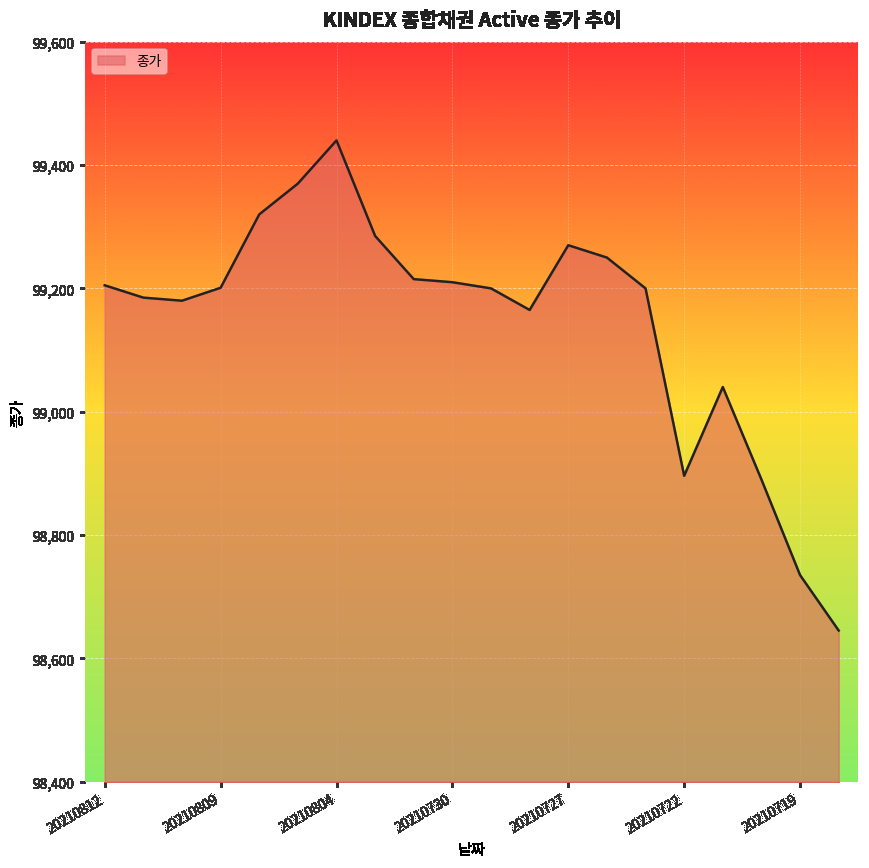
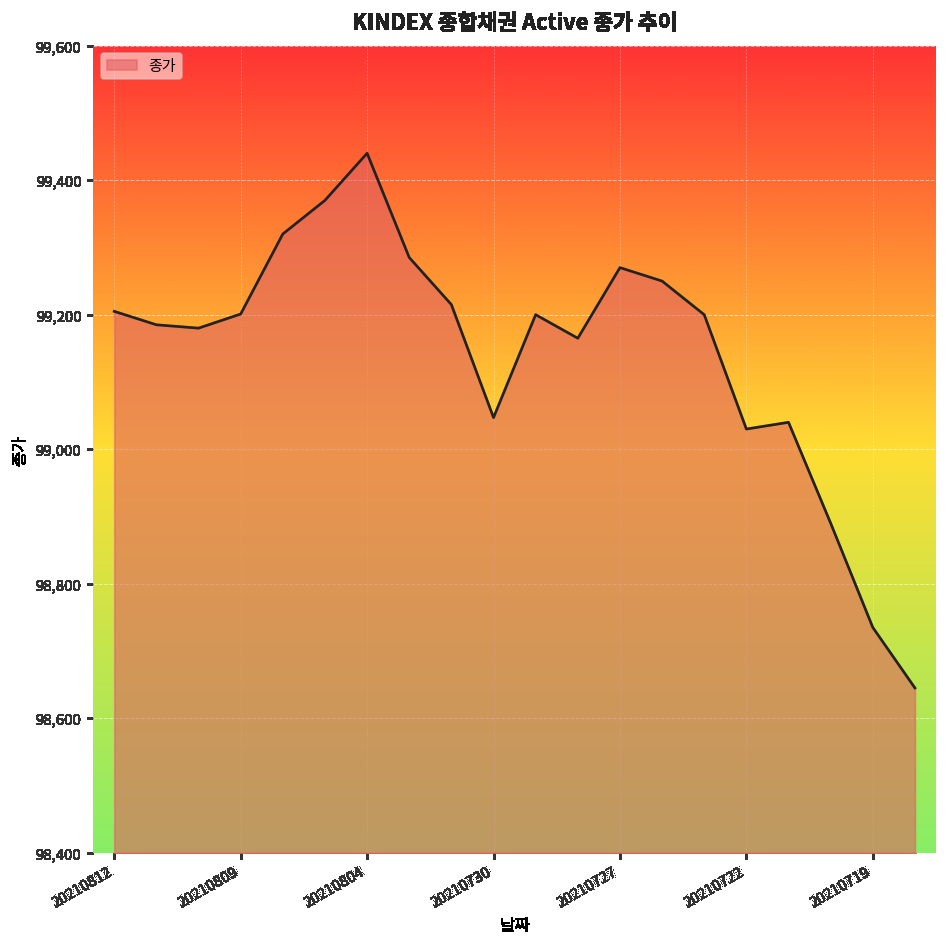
20210730: 99,210 -> 99,050
20210722: 98,900 -> 99,030
